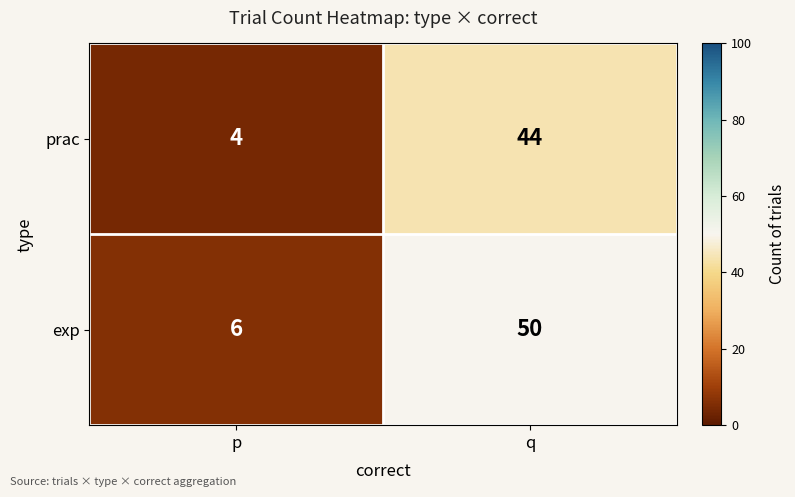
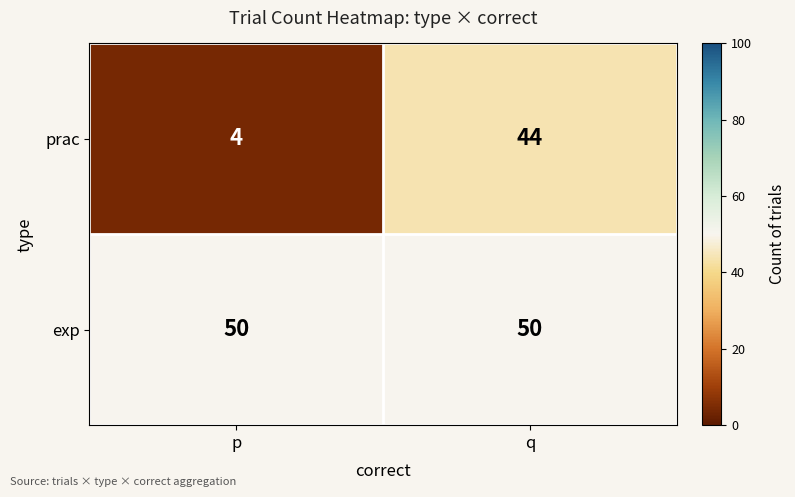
exp, p: 6 -> 50
